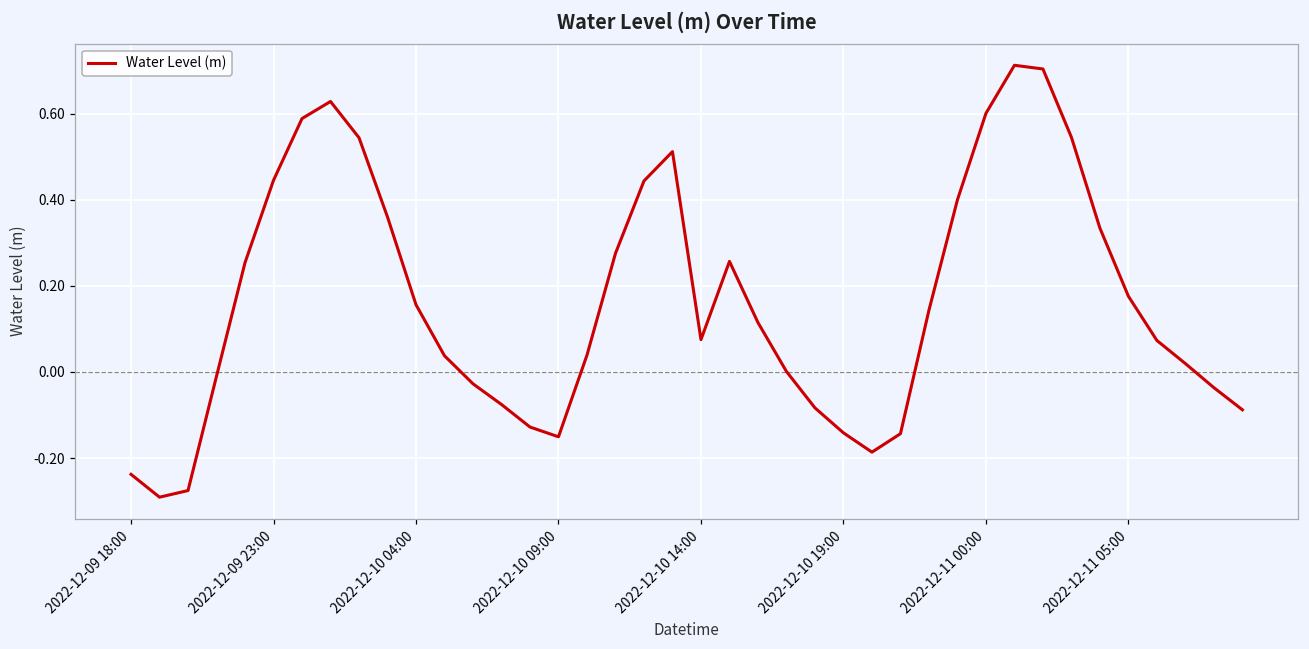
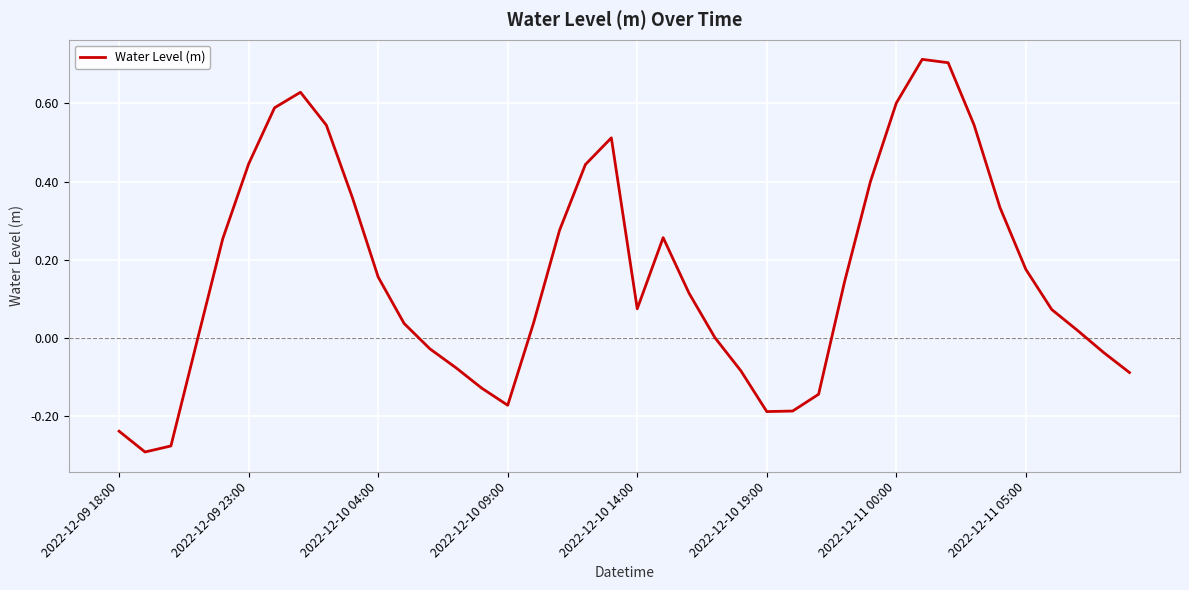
2022-12-10 09:00: -0.15 -> -0.17
2022-12-10 19:00: -0.14 -> -0.19
